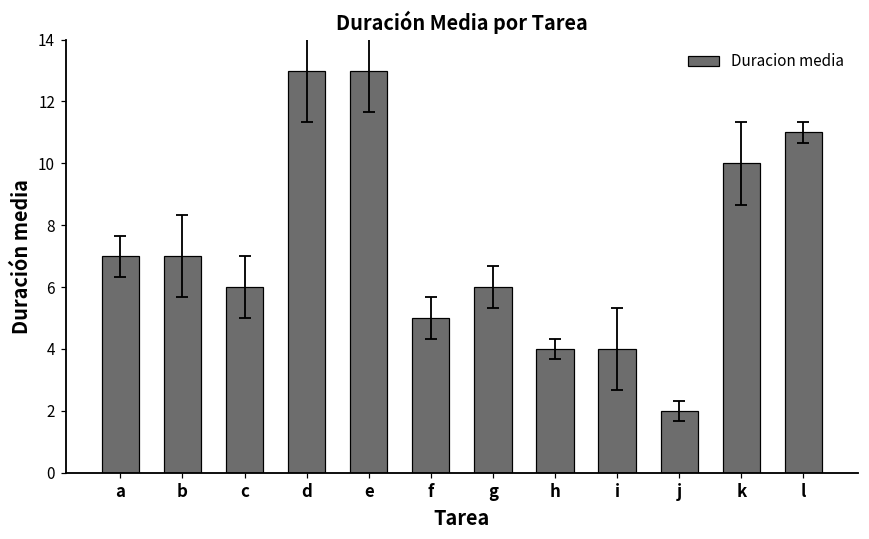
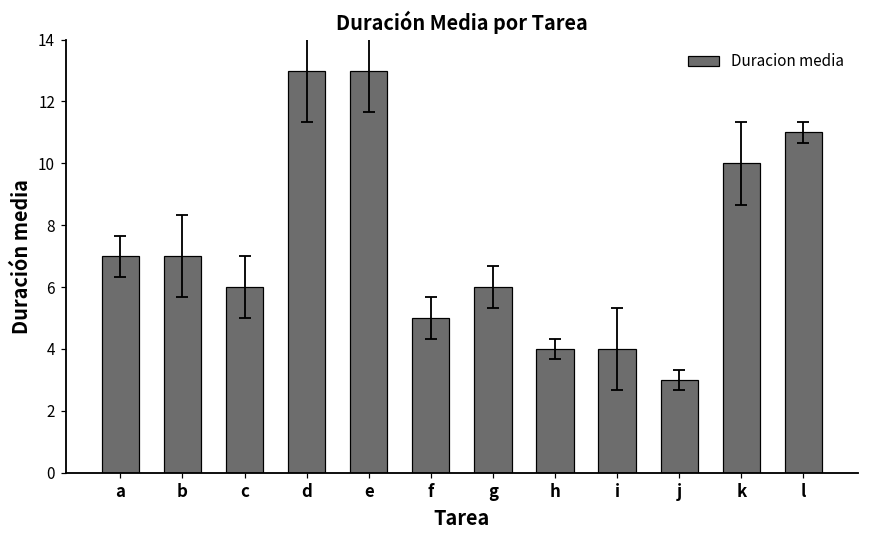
Duracion media, j: 2 -> 3
